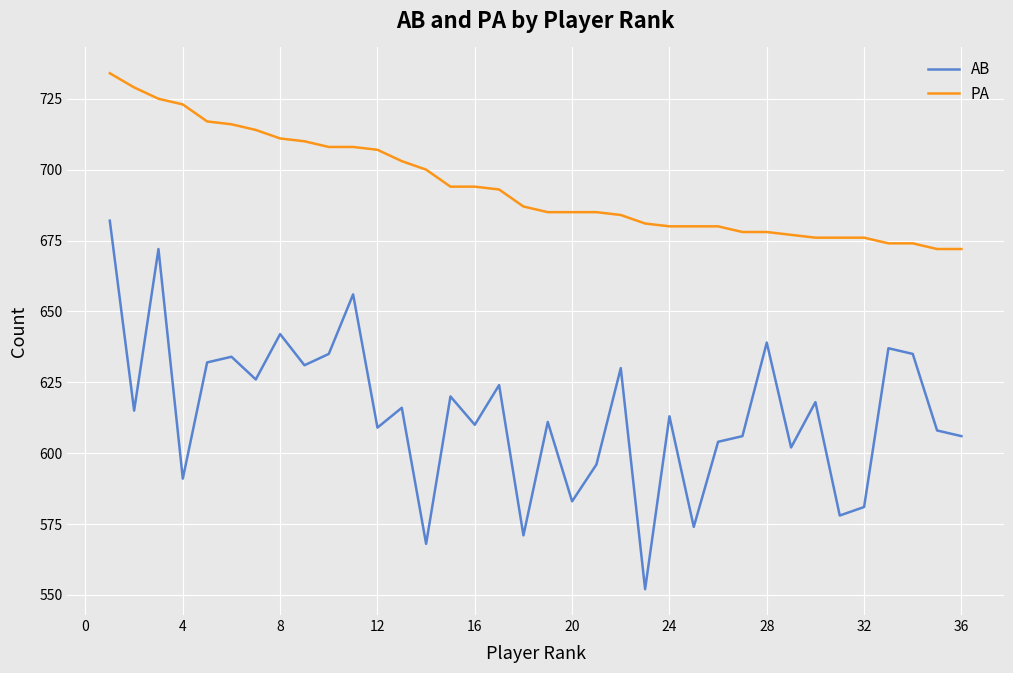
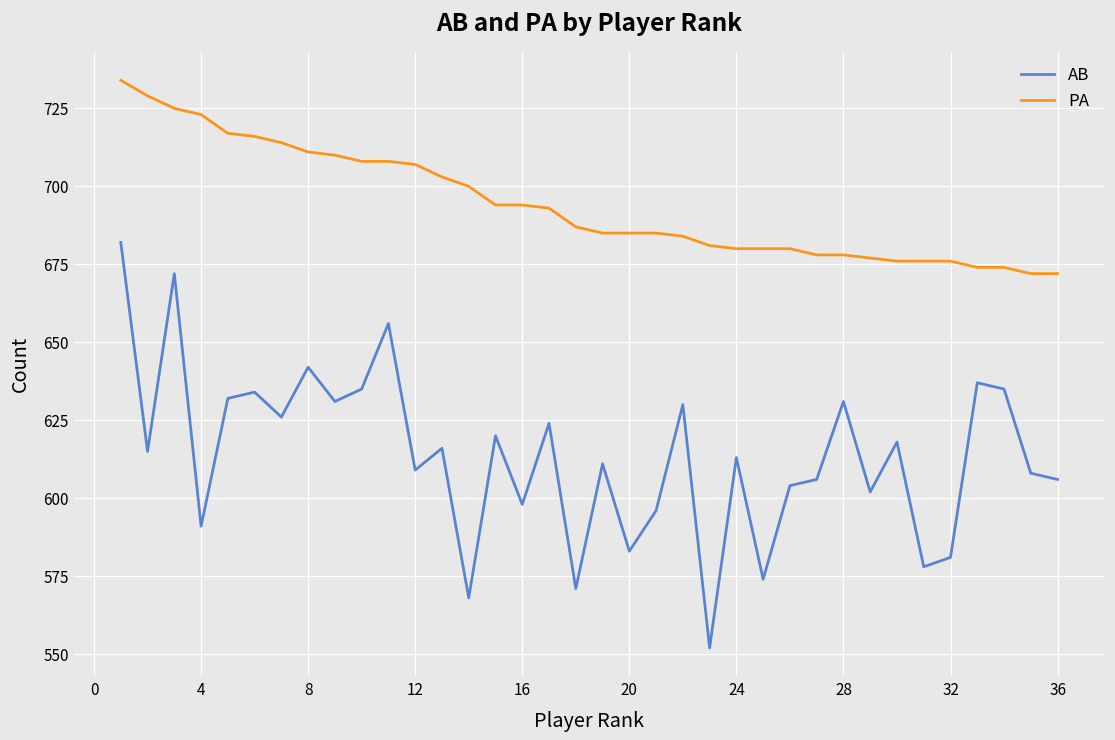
AB, 16: 610 -> 598
AB, 28: 639 -> 631
